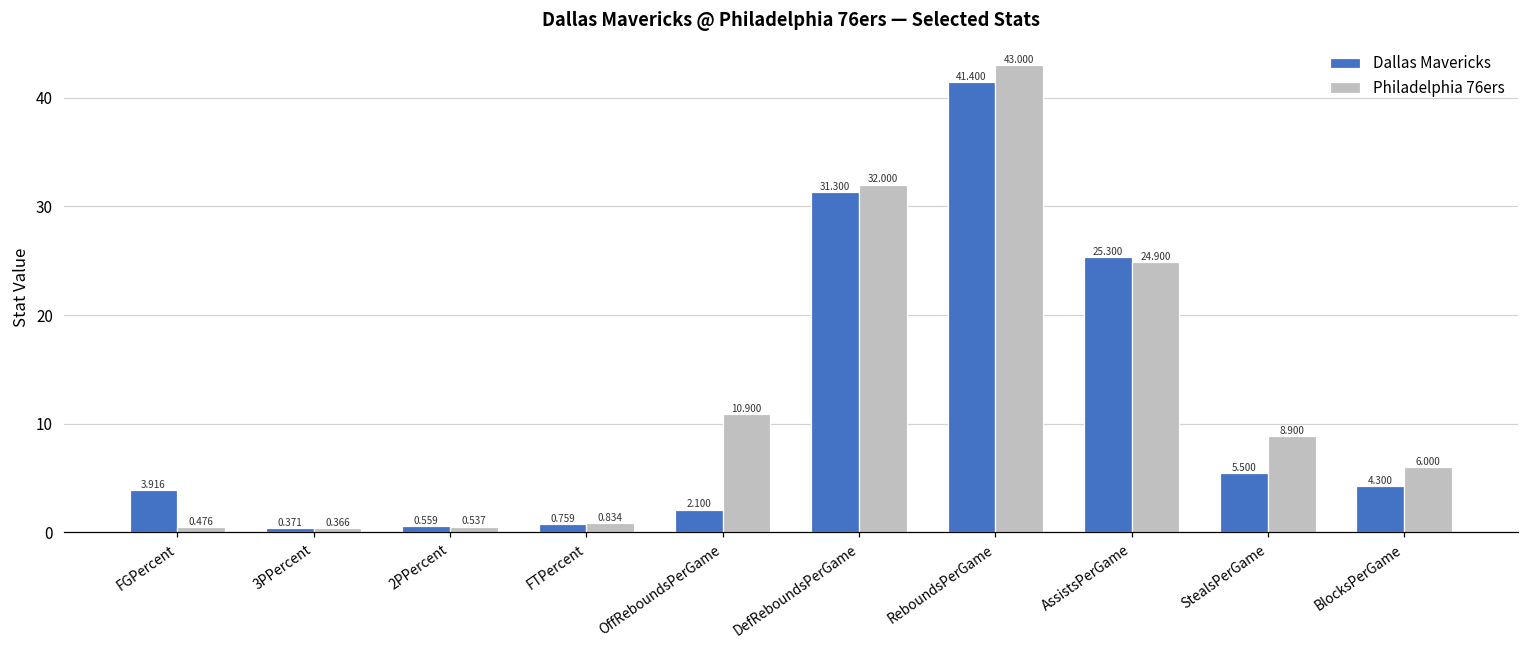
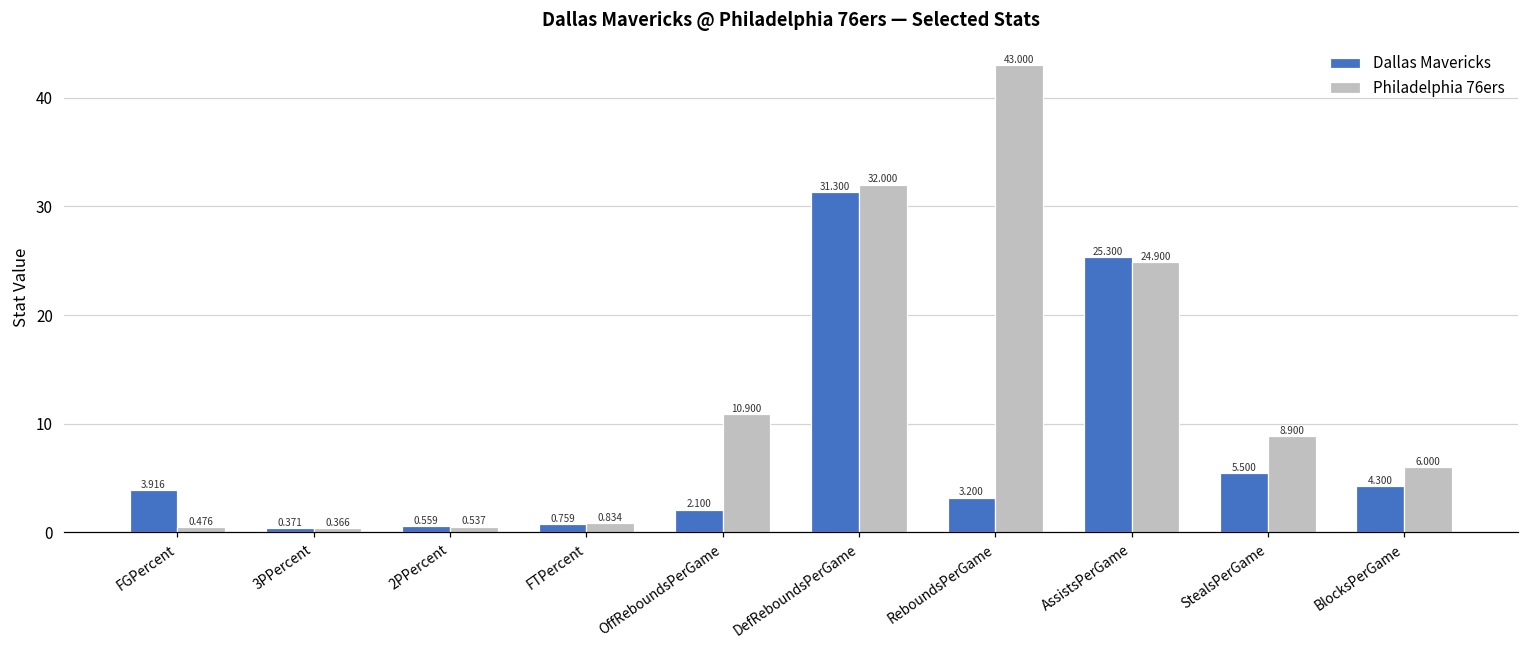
Dallas Mavericks, ReboundsPerGame: 41.400 -> 3.200
